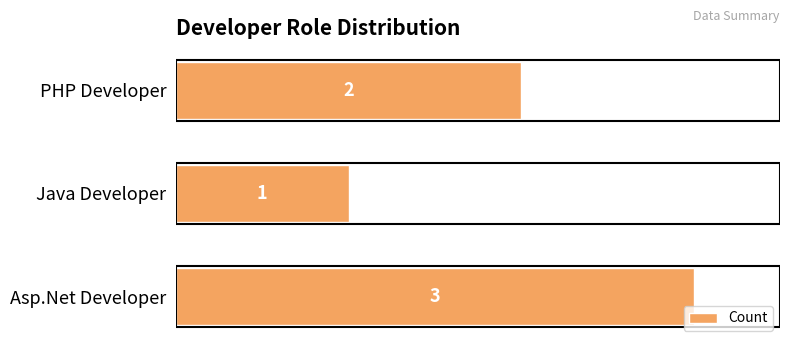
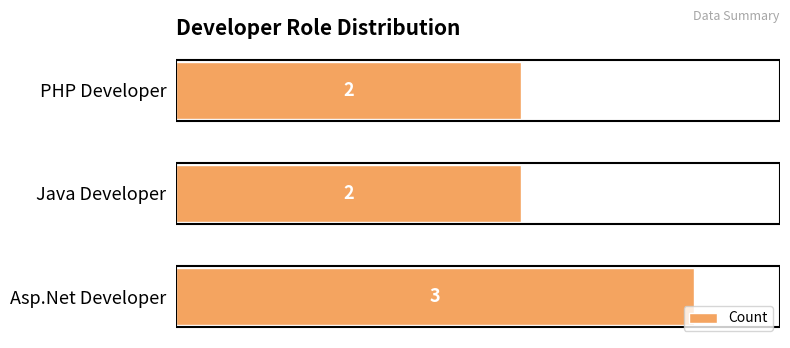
Java Developer: 1 -> 2
